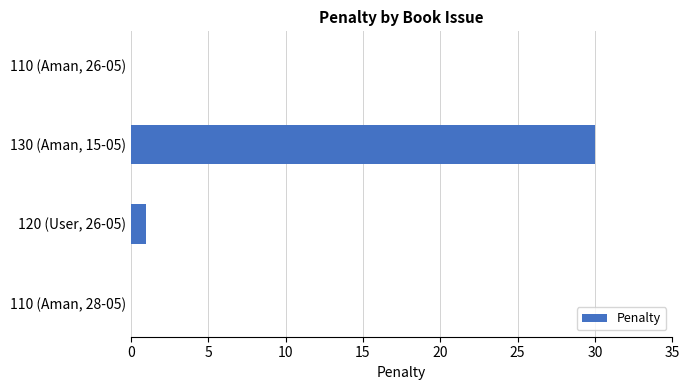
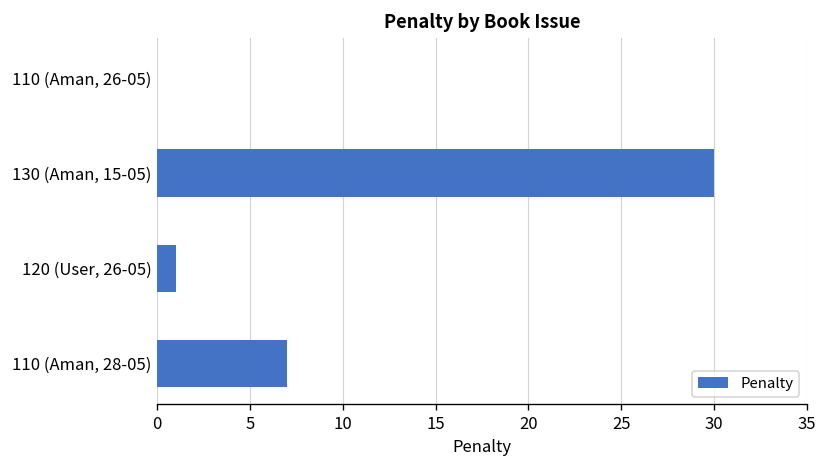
110 (Aman, 28-05): 0 -> 7
